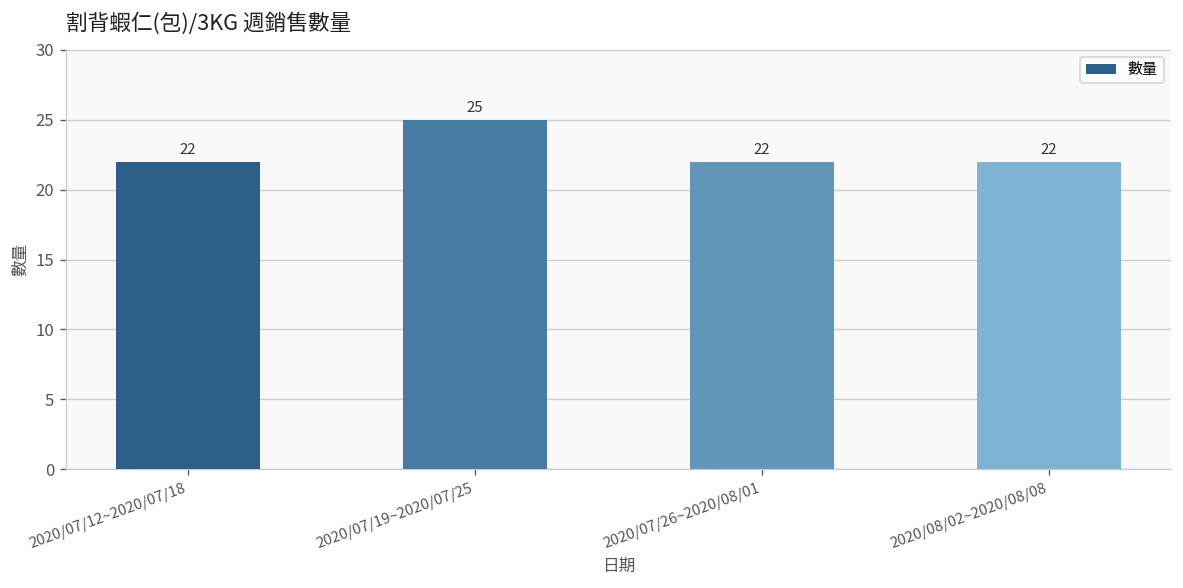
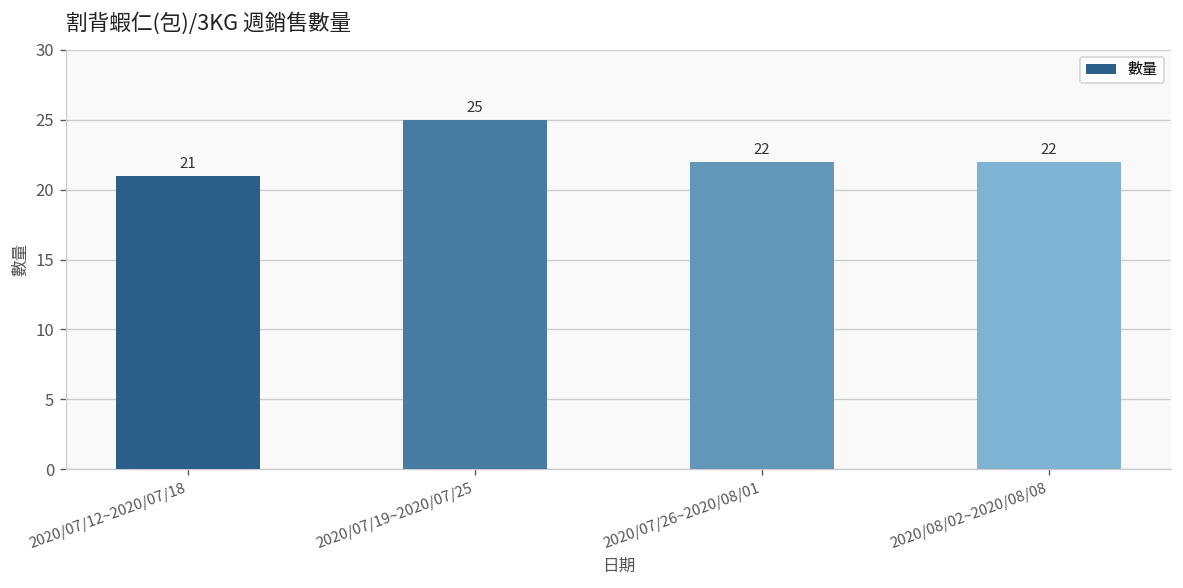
2020/07/12~2020/07/18: 22 -> 21
